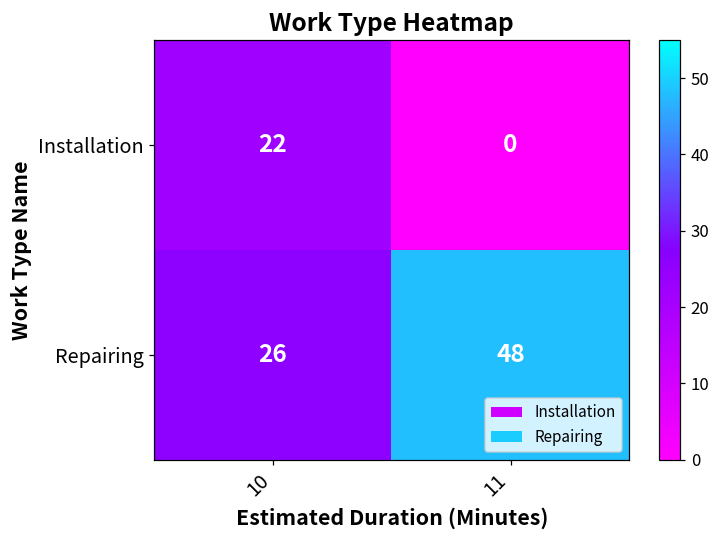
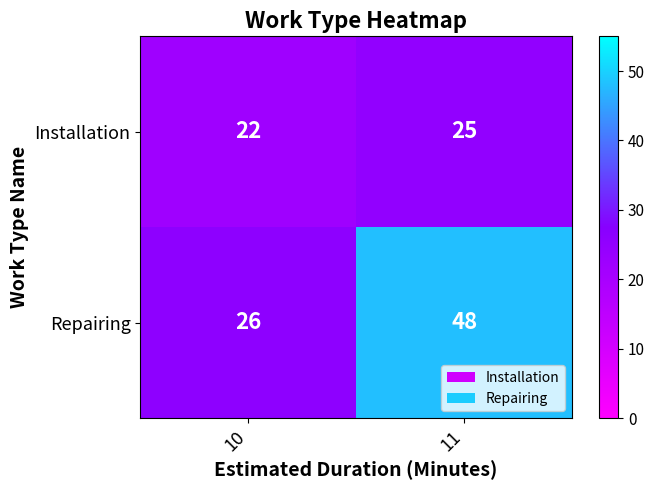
Installation, 11: 0 -> 25
